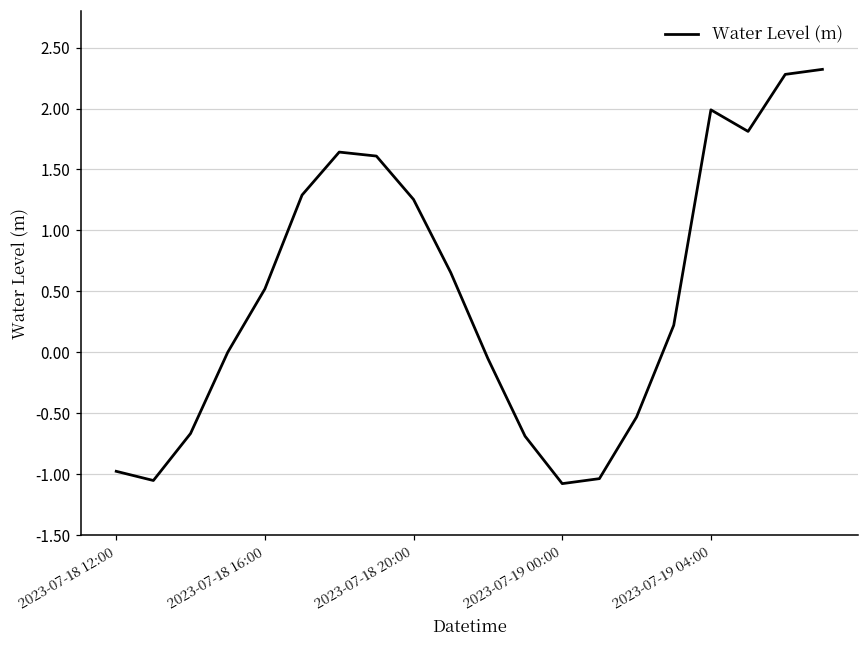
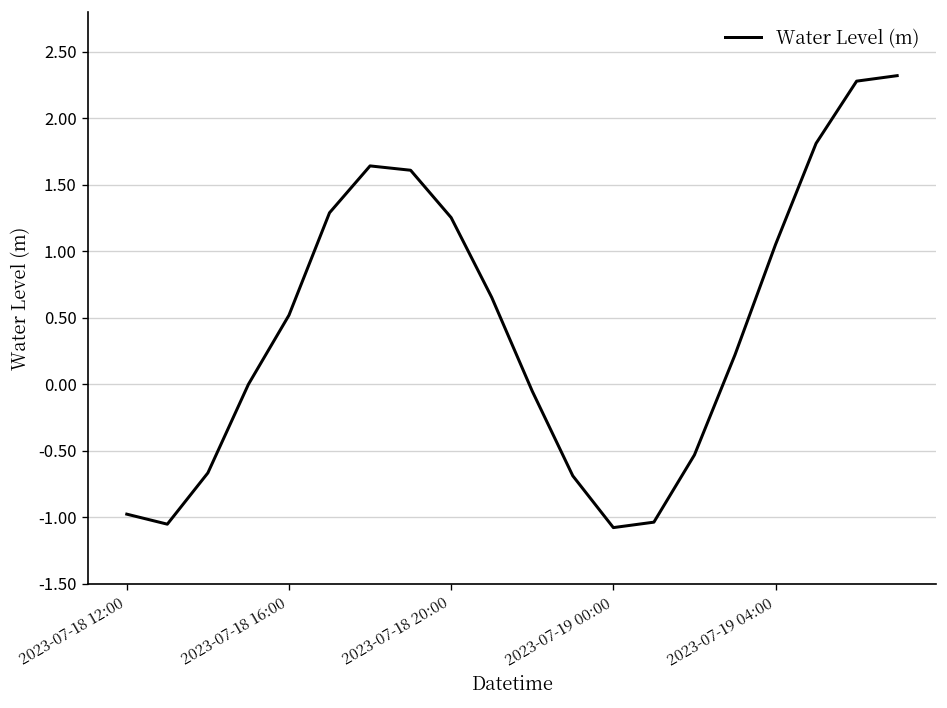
2023-07-19 04:00: 1.99 -> 1.05
